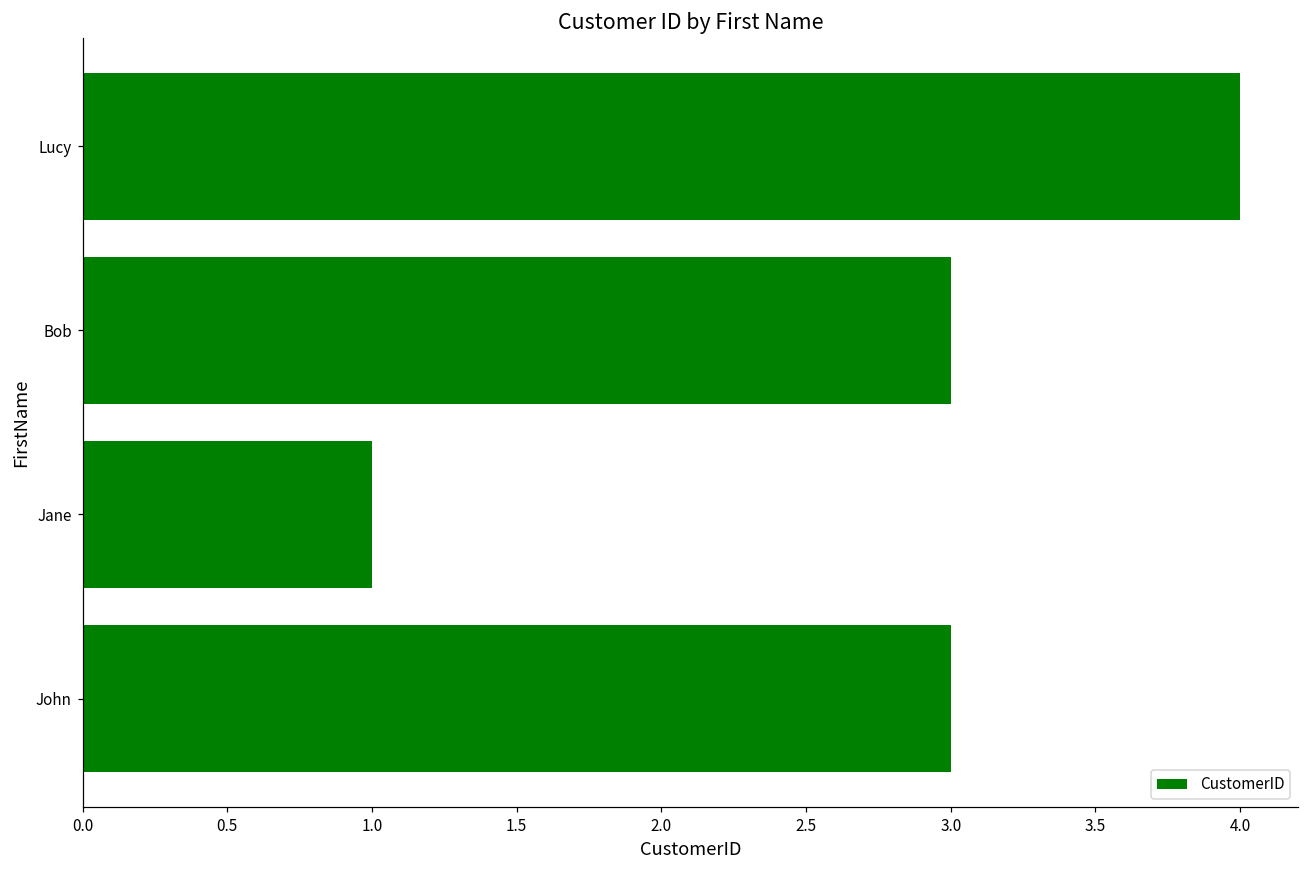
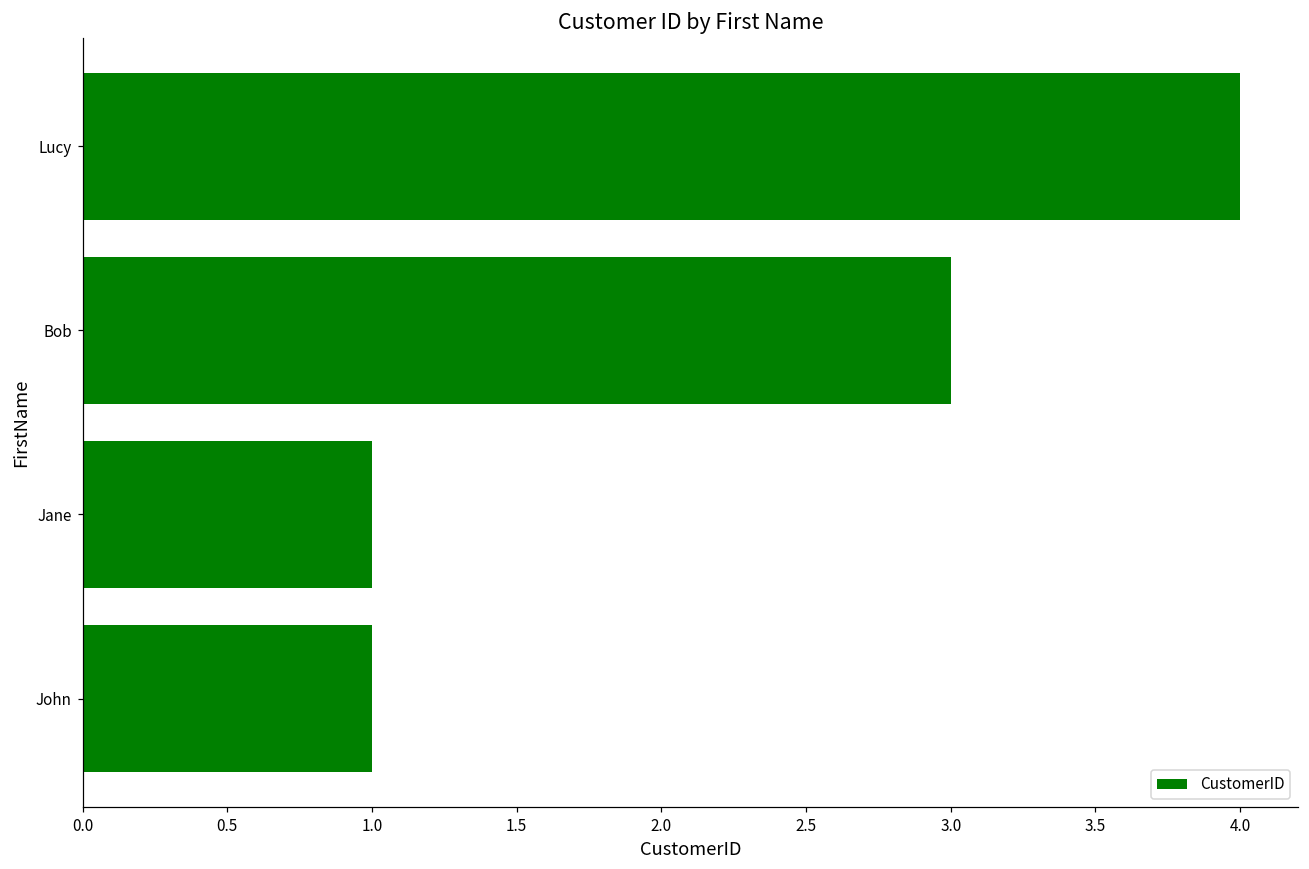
John: 3 -> 1
